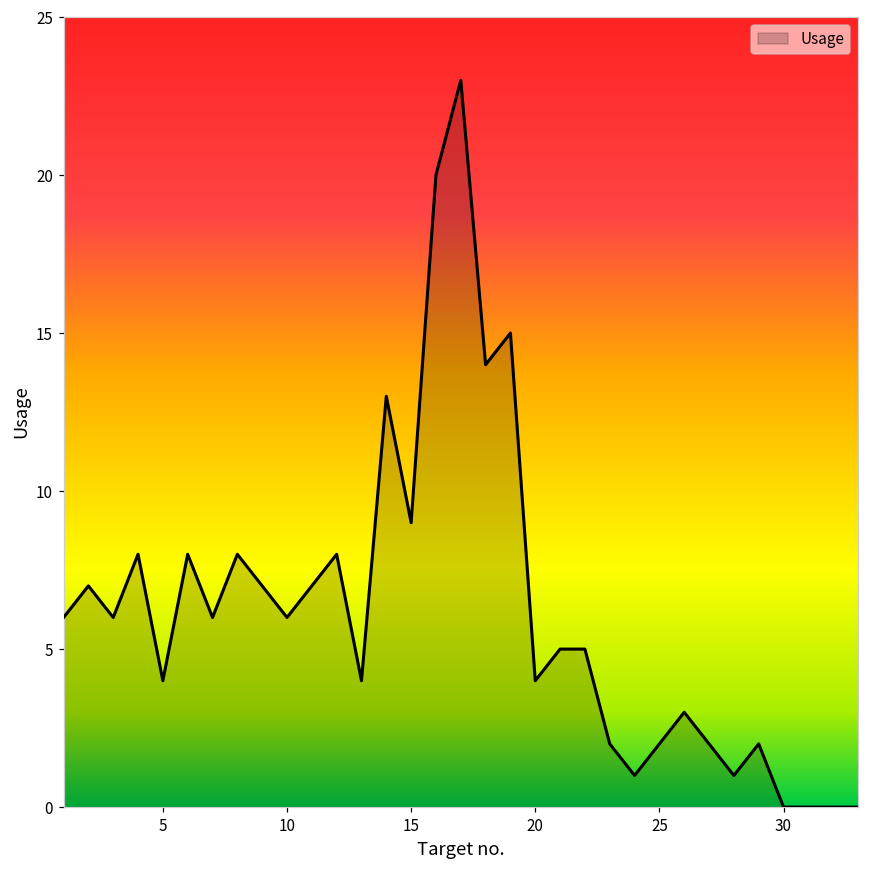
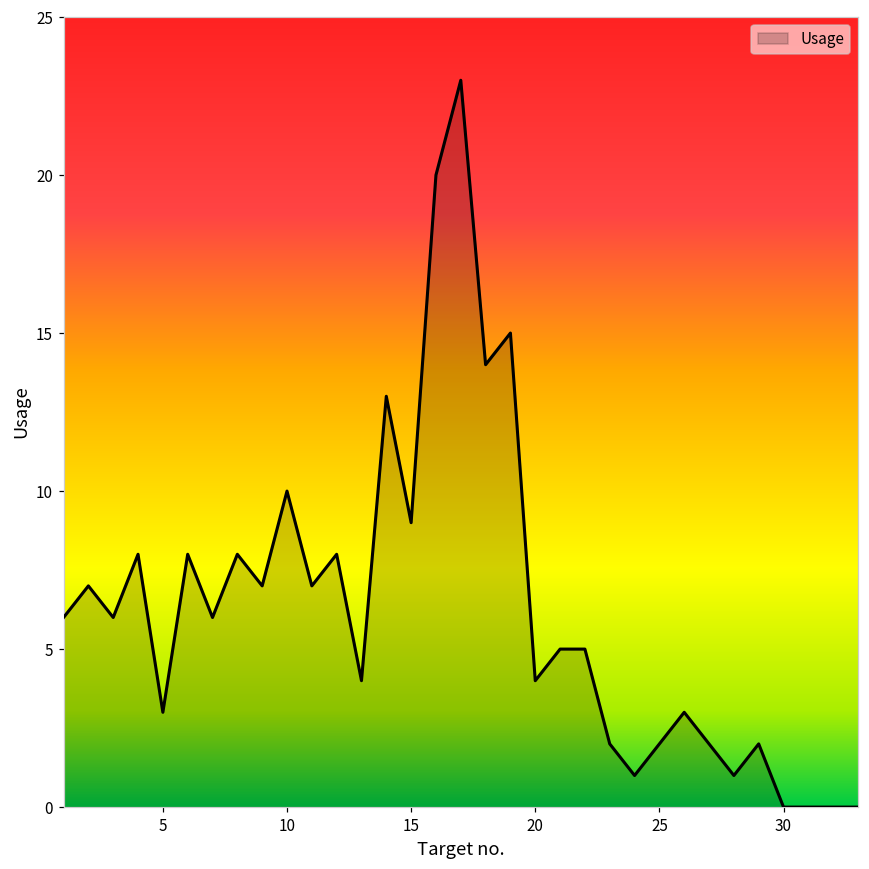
5: 4 -> 3
10: 6 -> 10
